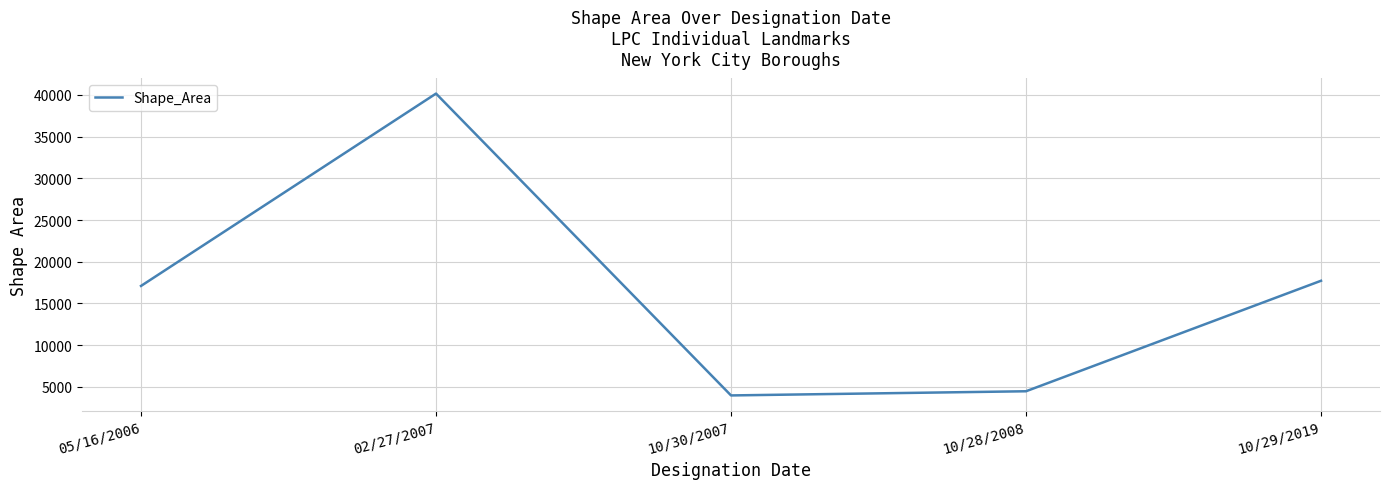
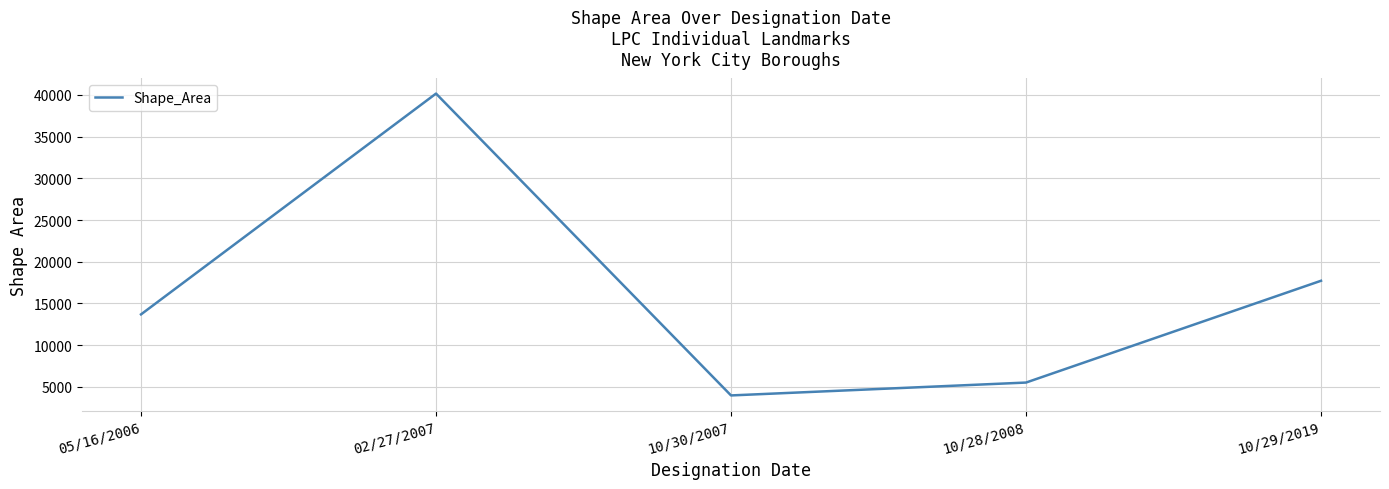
05/16/2006: 17000 -> 14000
10/28/2008: 4000 -> 6000
